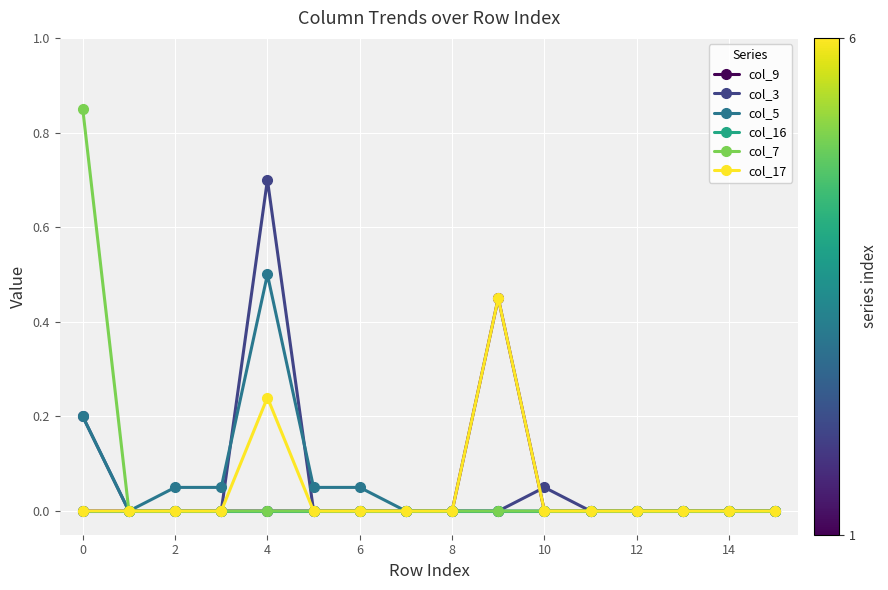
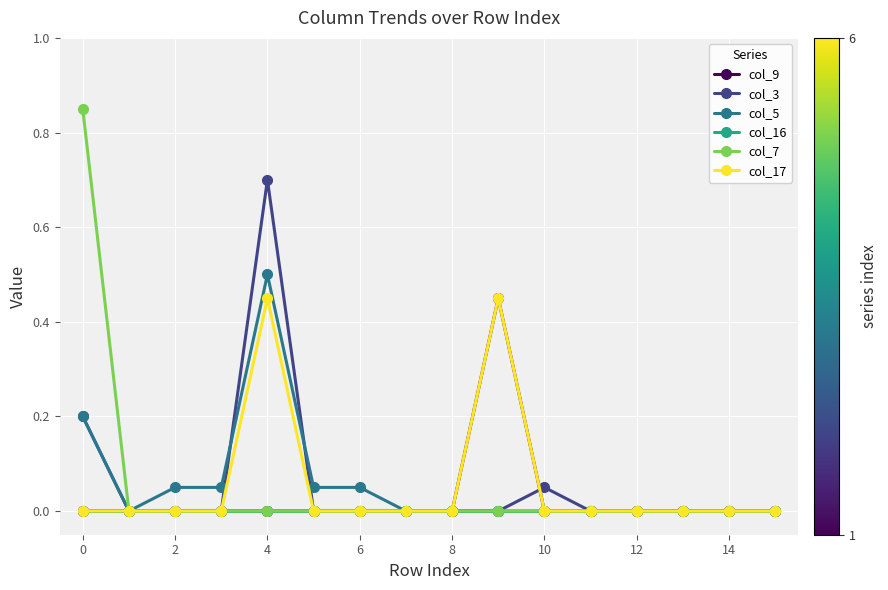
col_17, 4: 0.24 -> 0.45
